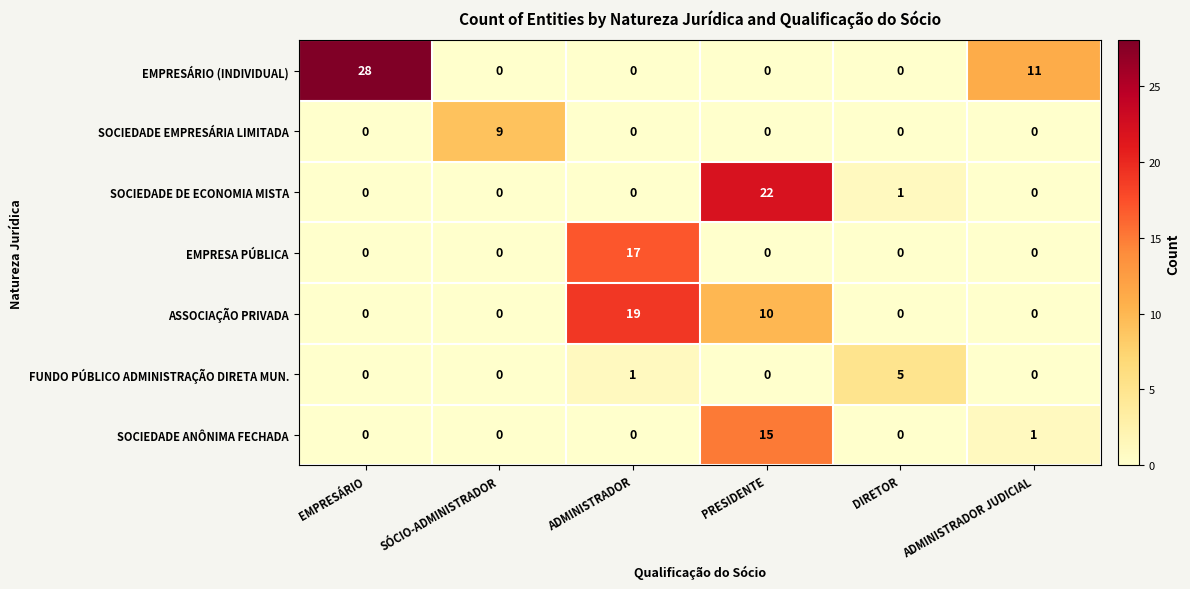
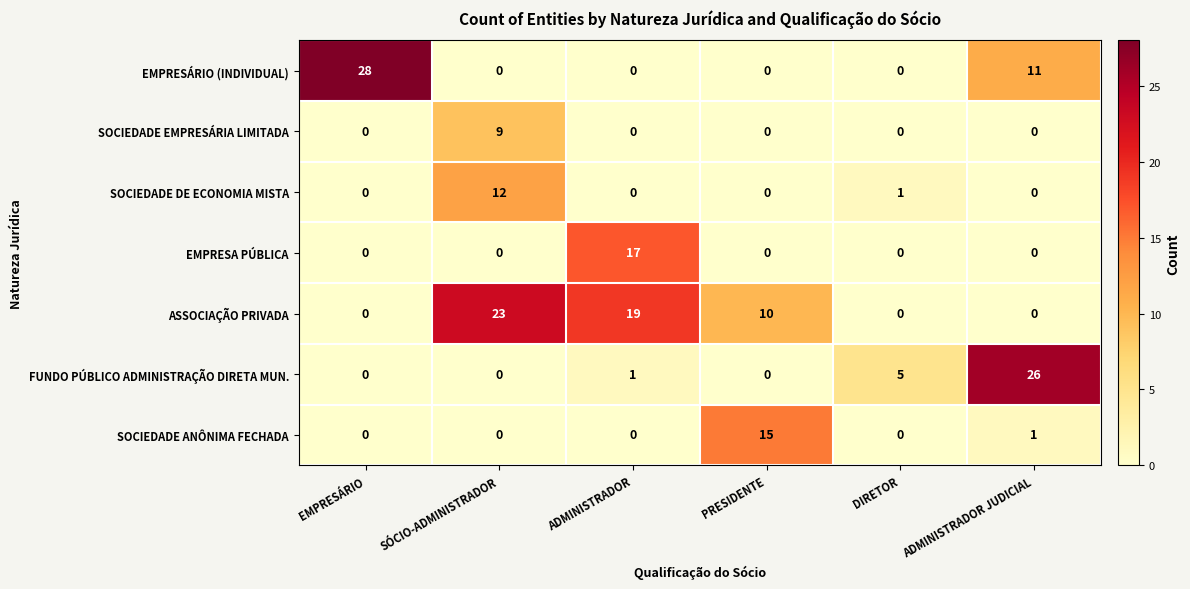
SOCIEDADE DE ECONOMIA MISTA, SÓCIO-ADMINISTRADOR: 0 -> 12
SOCIEDADE DE ECONOMIA MISTA, PRESIDENTE: 22 -> 0
ASSOCIAÇÃO PRIVADA, SÓCIO-ADMINISTRADOR: 0 -> 23
FUNDO PÚBLICO ADMINISTRAÇÃO DIRETA MUN., ADMINISTRADOR JUDICIAL: 0 -> 26
